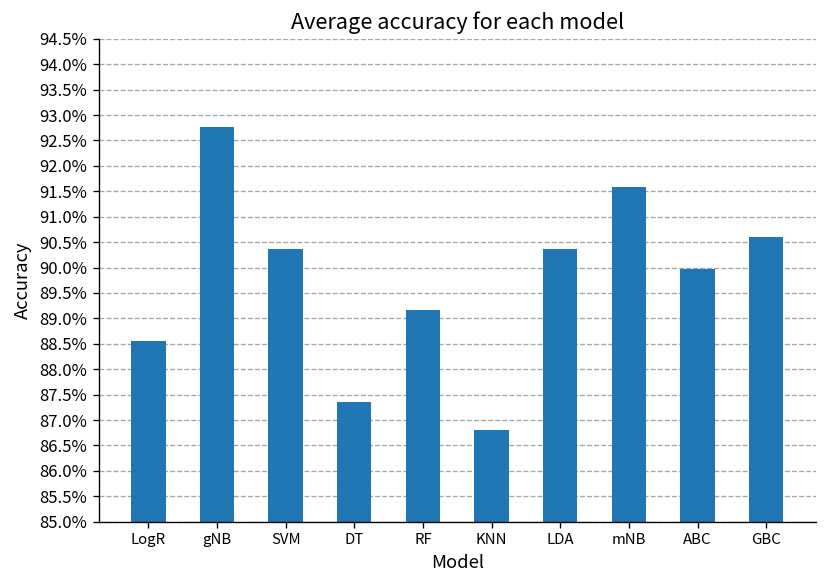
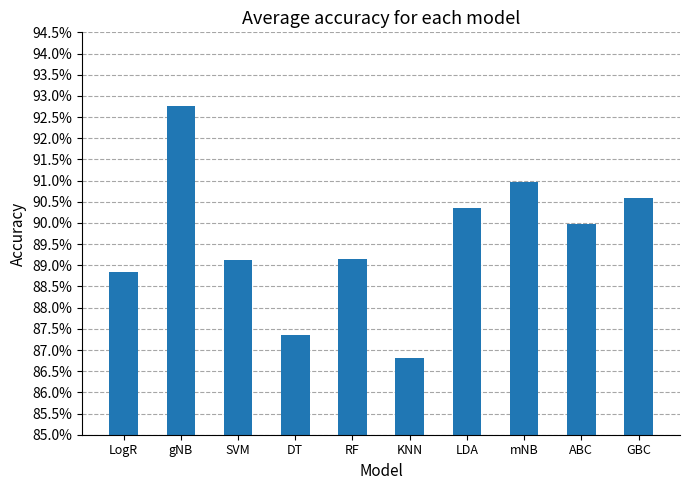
LogR: 88.6% -> 88.8%
SVM: 90.4% -> 89.1%
mNB: 91.6% -> 91.0%
